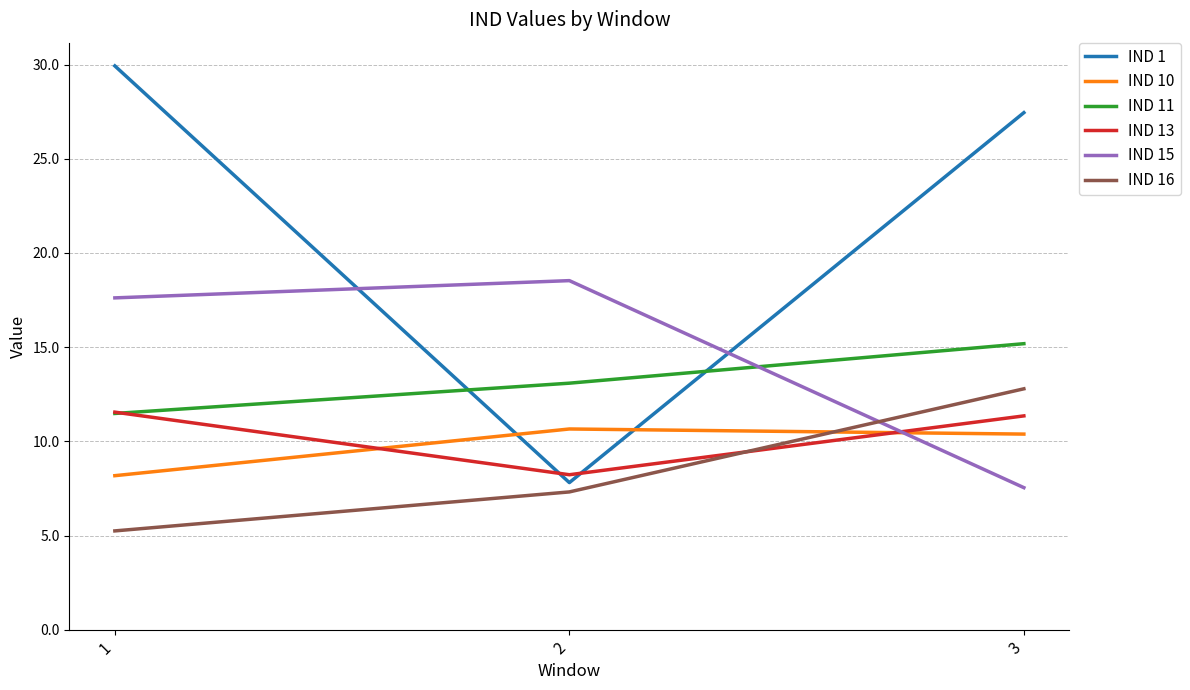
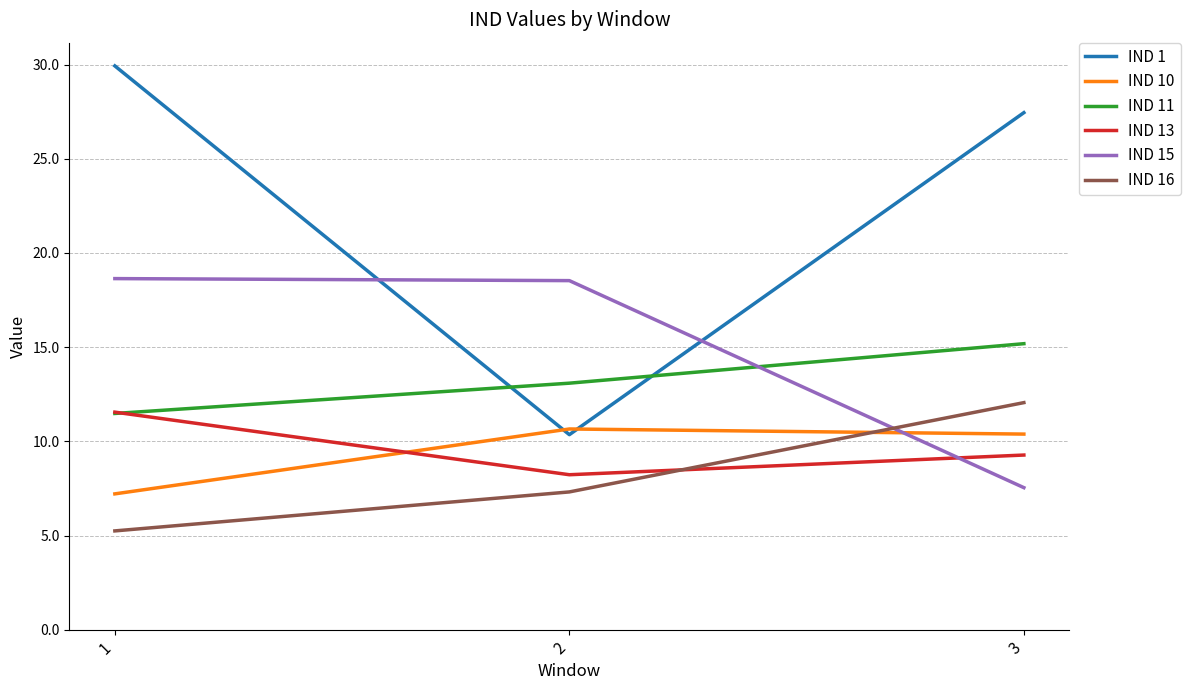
IND 10, 1: 8.2 -> 7.2
IND 15, 1: 17.6 -> 18.6
IND 1, 2: 7.8 -> 10.4
IND 13, 3: 11.4 -> 9.3
IND 16, 3: 12.8 -> 12.1
